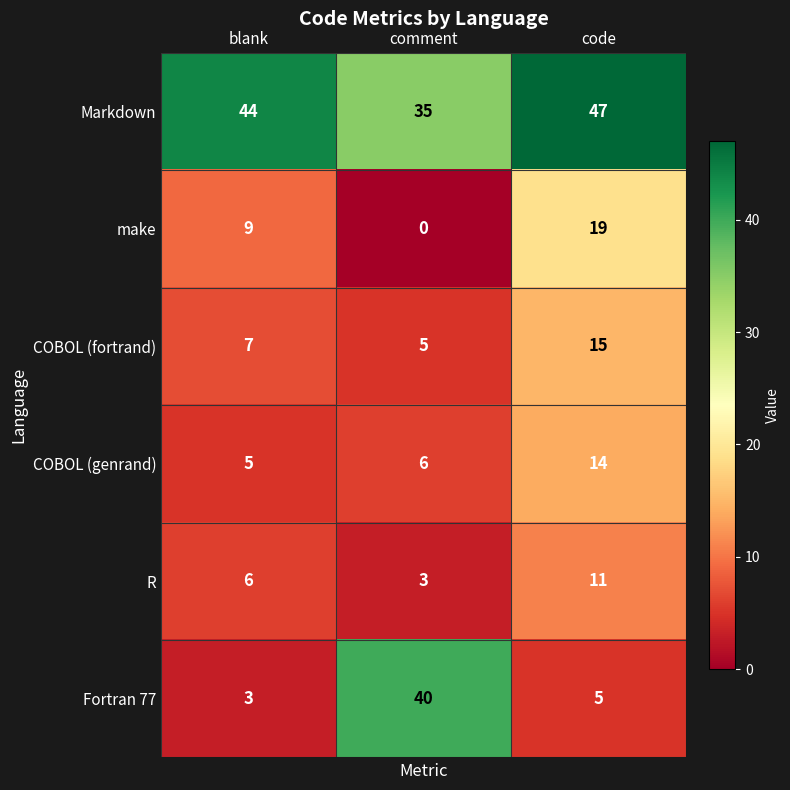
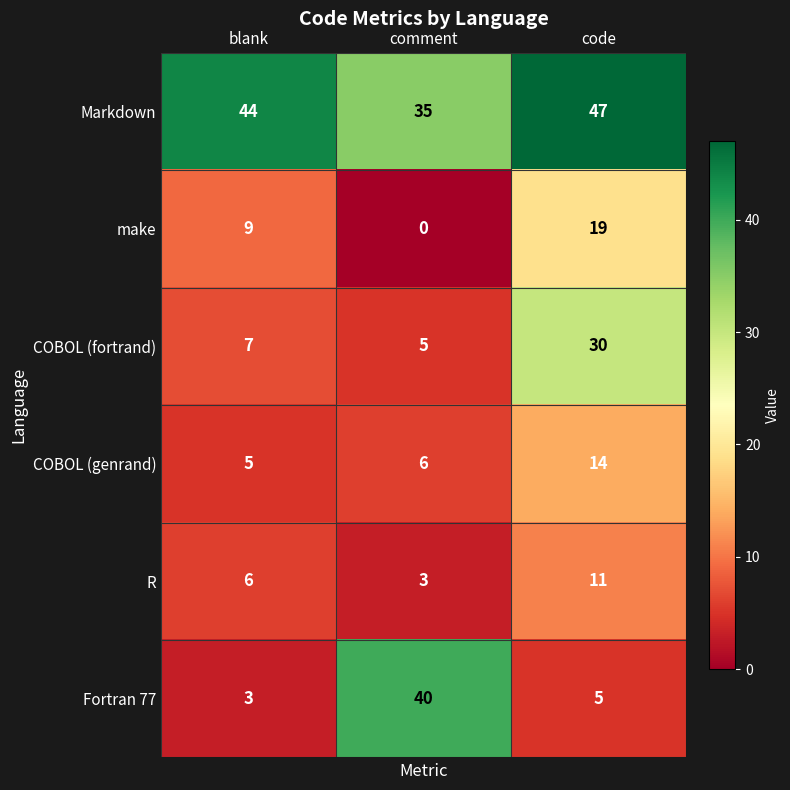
COBOL (fortrand), code: 15 -> 30
